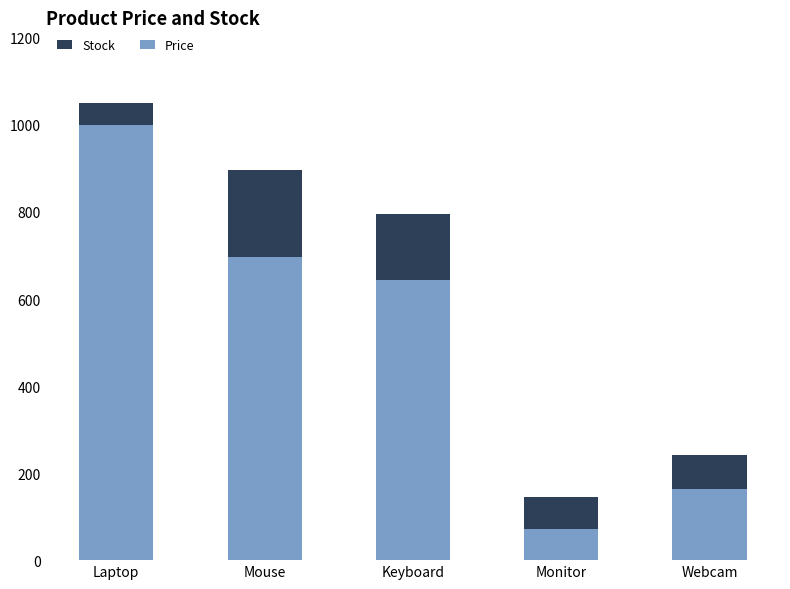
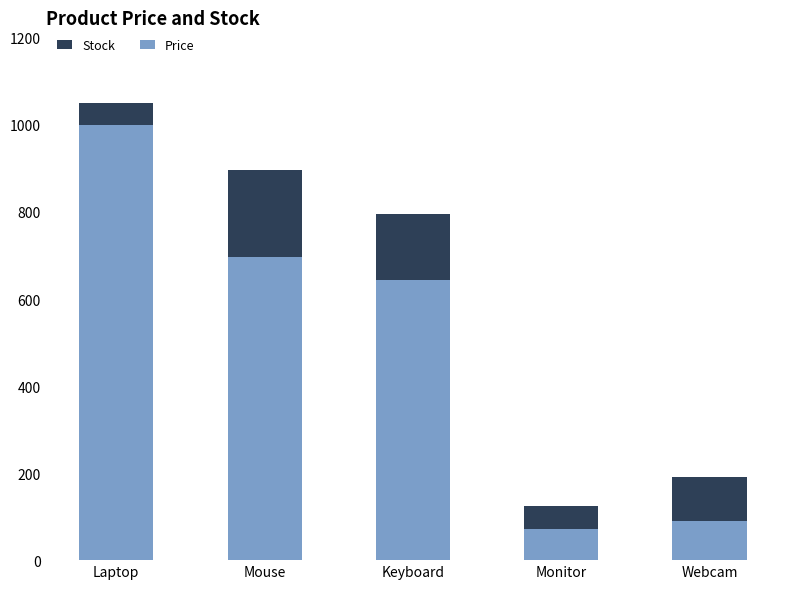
Stock, Monitor: 80 -> 50
Price, Webcam: 160 -> 90
Stock, Webcam: 80 -> 100
